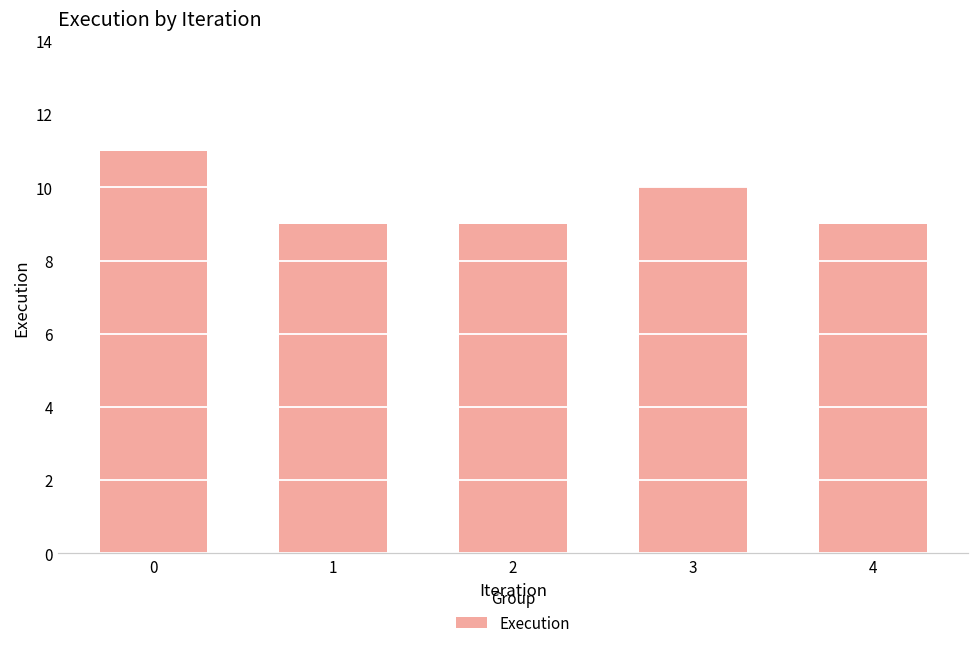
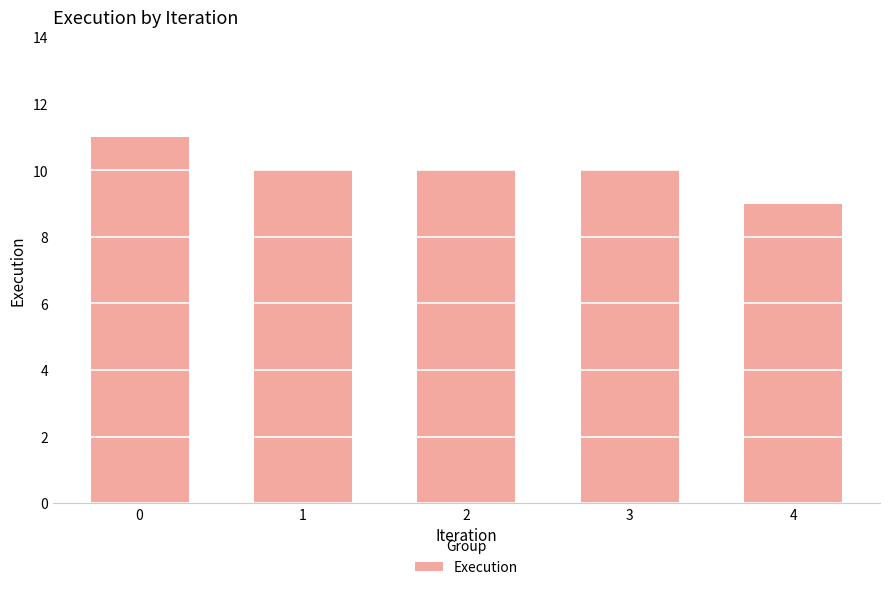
1: 9 -> 10
2: 9 -> 10
